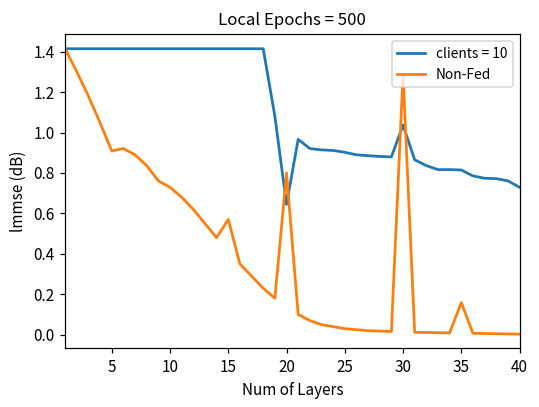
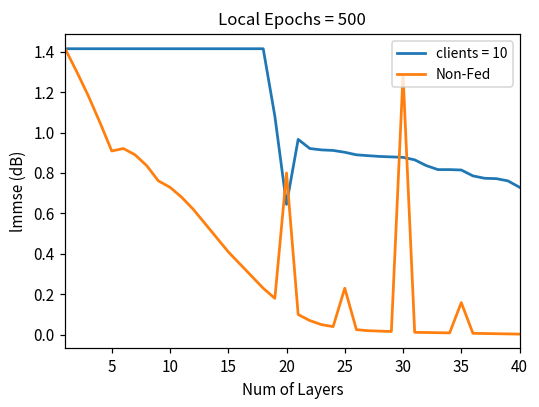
Non-Fed, 15: 0.57 -> 0.41
Non-Fed, 25: 0.03 -> 0.23
clients = 10, 30: 1.04 -> 0.88
